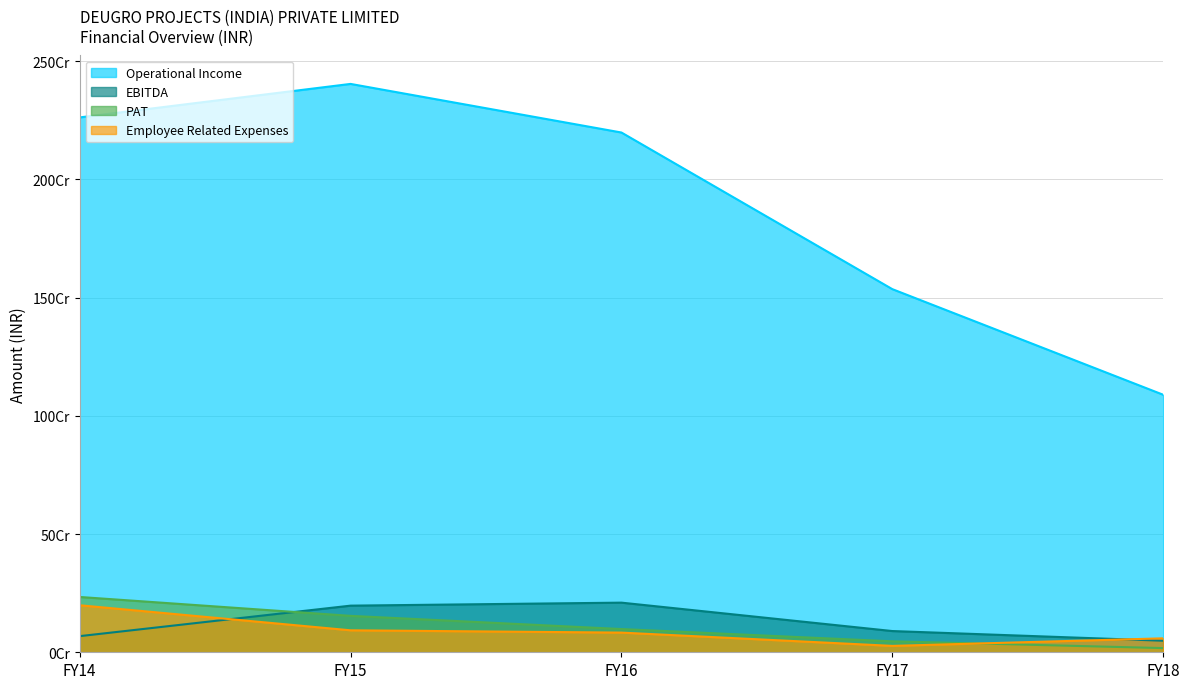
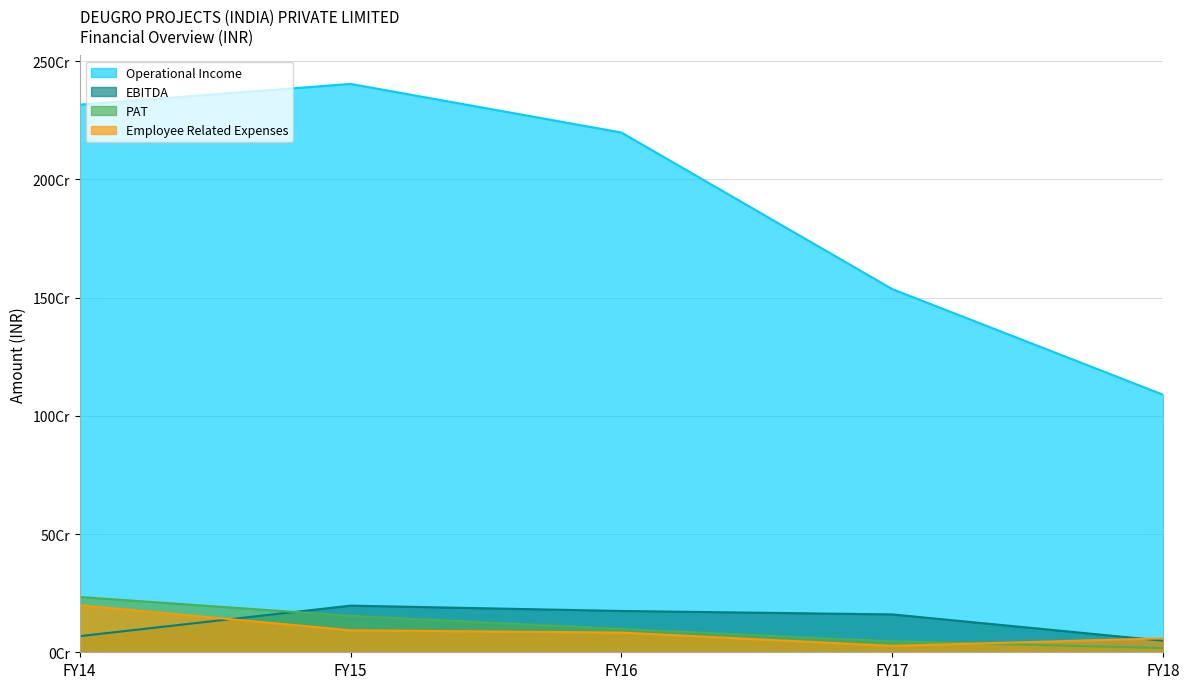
Operational Income, FY14: 226Cr -> 232Cr
EBITDA, FY16: 21Cr -> 17Cr
EBITDA, FY17: 9Cr -> 16Cr
